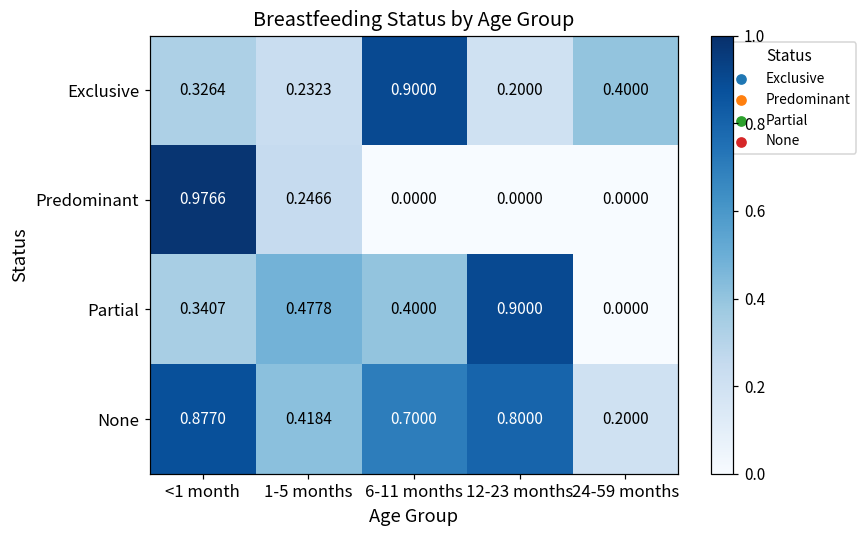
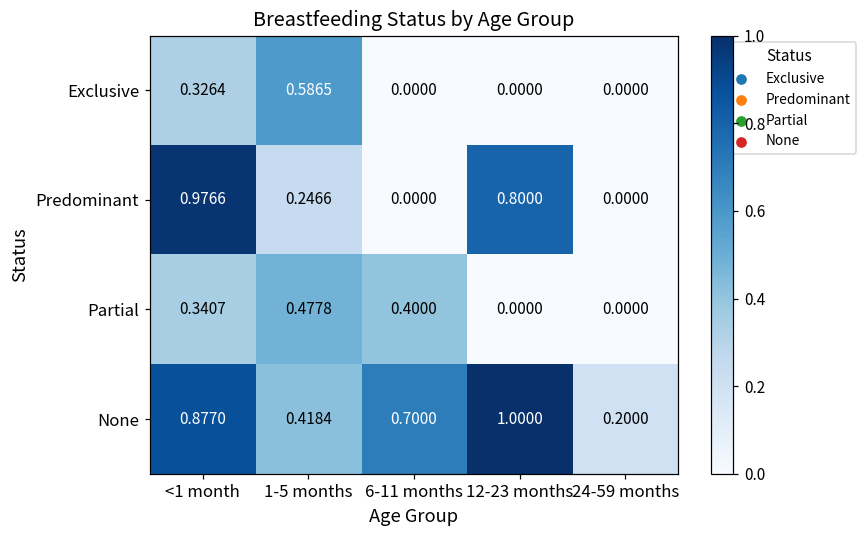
Exclusive, 1-5 months: 0.2323 -> 0.5865
Exclusive, 6-11 months: 0.9000 -> 0.0000
Exclusive, 12-23 months: 0.2000 -> 0.0000
Exclusive, 24-59 months: 0.4000 -> 0.0000
Predominant, 12-23 months: 0.0000 -> 0.8000
Partial, 12-23 months: 0.9000 -> 0.0000
None, 12-23 months: 0.8000 -> 1.0000
